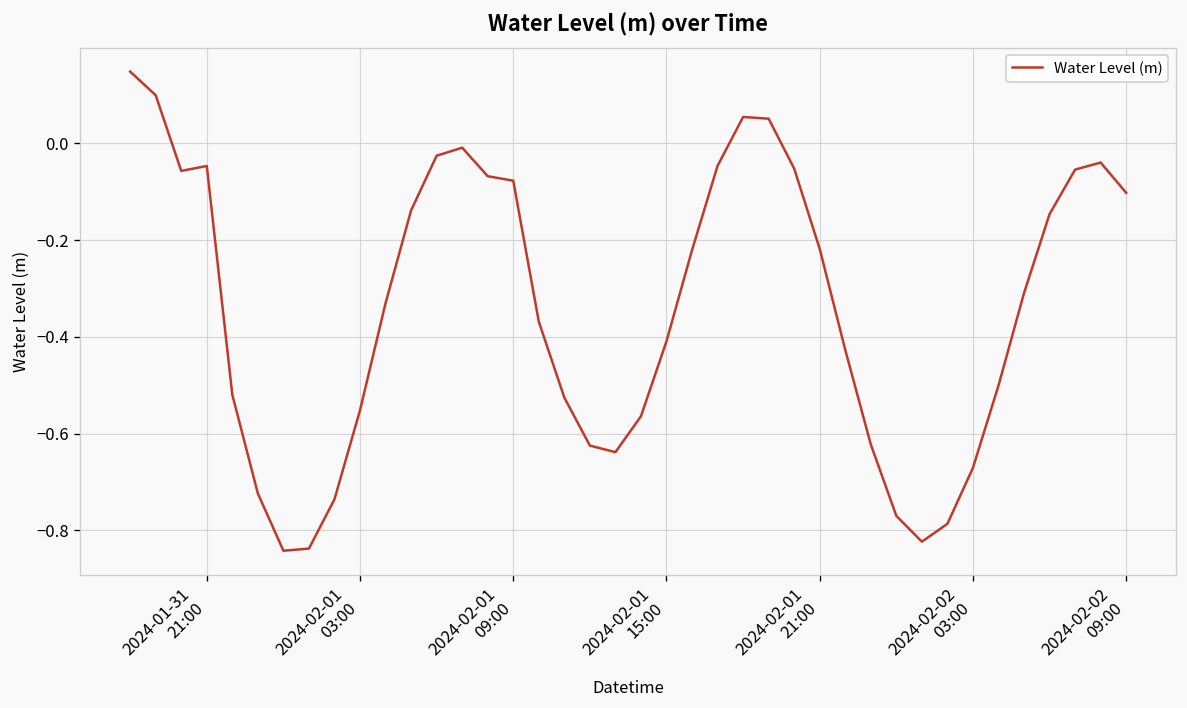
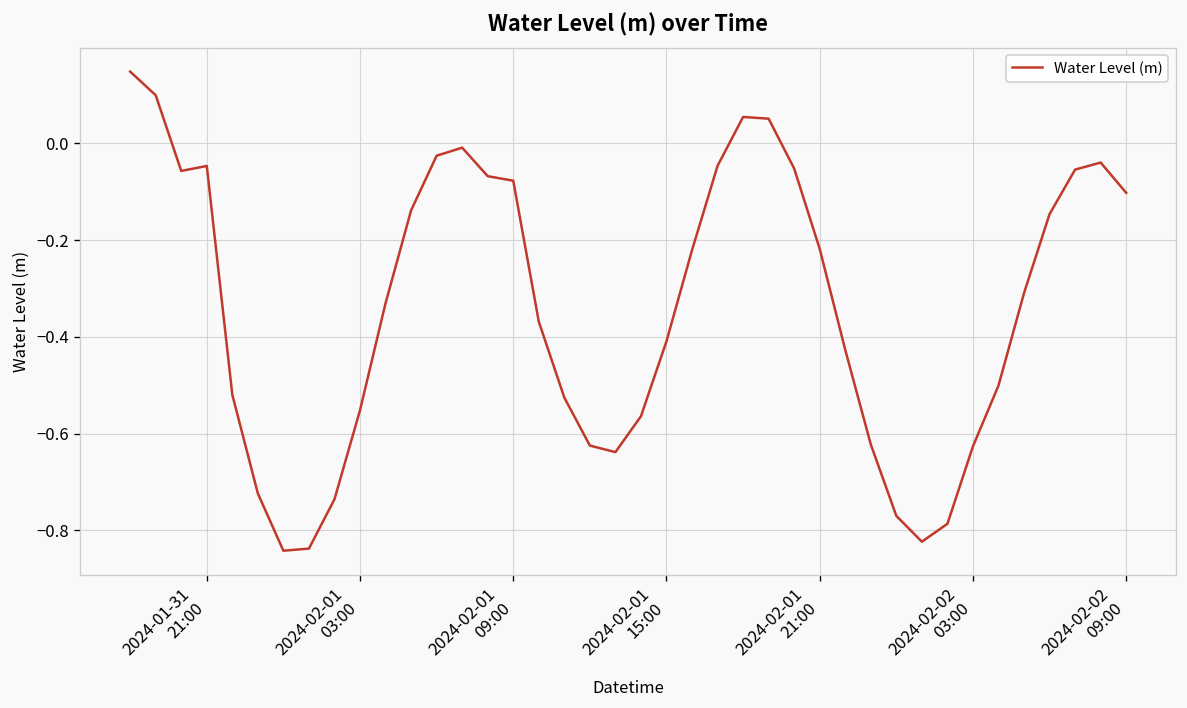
2024-02-02 03:00: -0.67 -> -0.63
